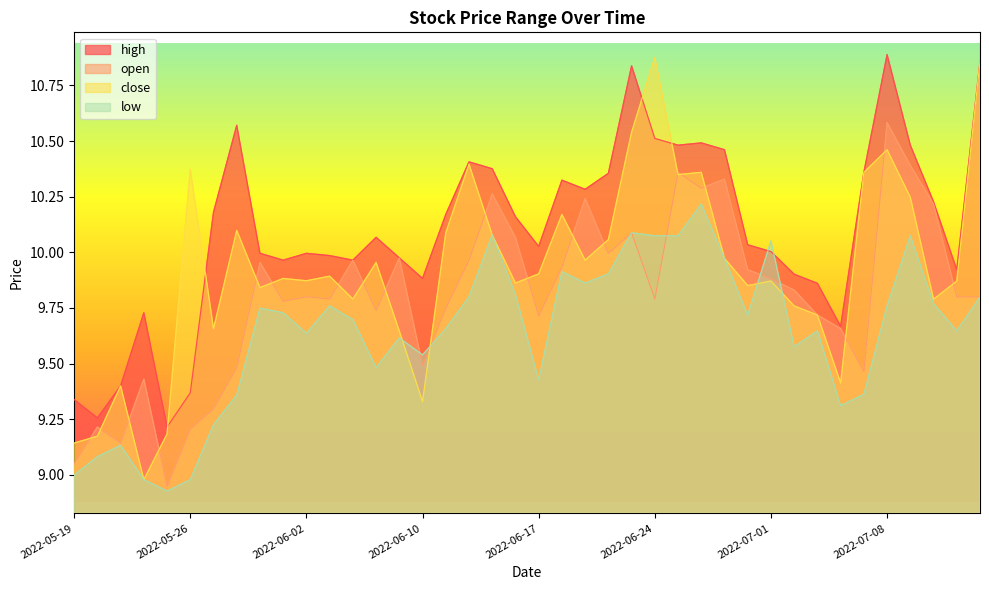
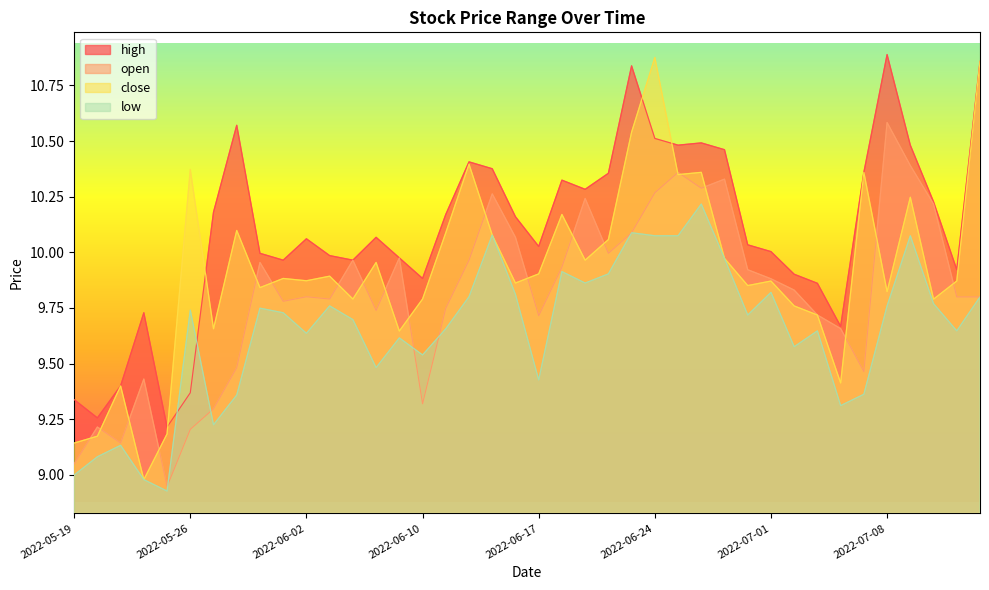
low, 2022-05-26: 8.98 -> 9.74
high, 2022-06-02: 10.00 -> 10.06
open, 2022-06-10: 9.49 -> 9.32
close, 2022-06-10: 9.33 -> 9.79
open, 2022-06-24: 9.79 -> 10.27
low, 2022-07-01: 10.05 -> 9.82
close, 2022-07-08: 10.46 -> 9.82
